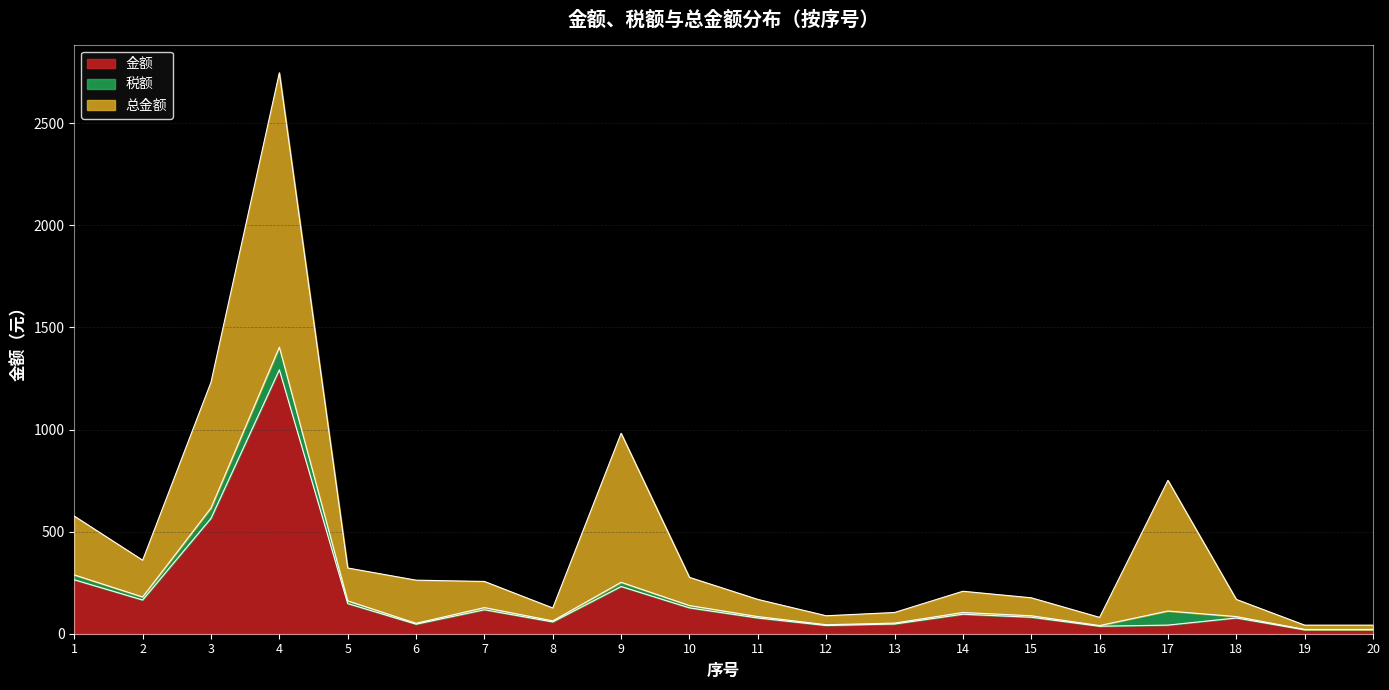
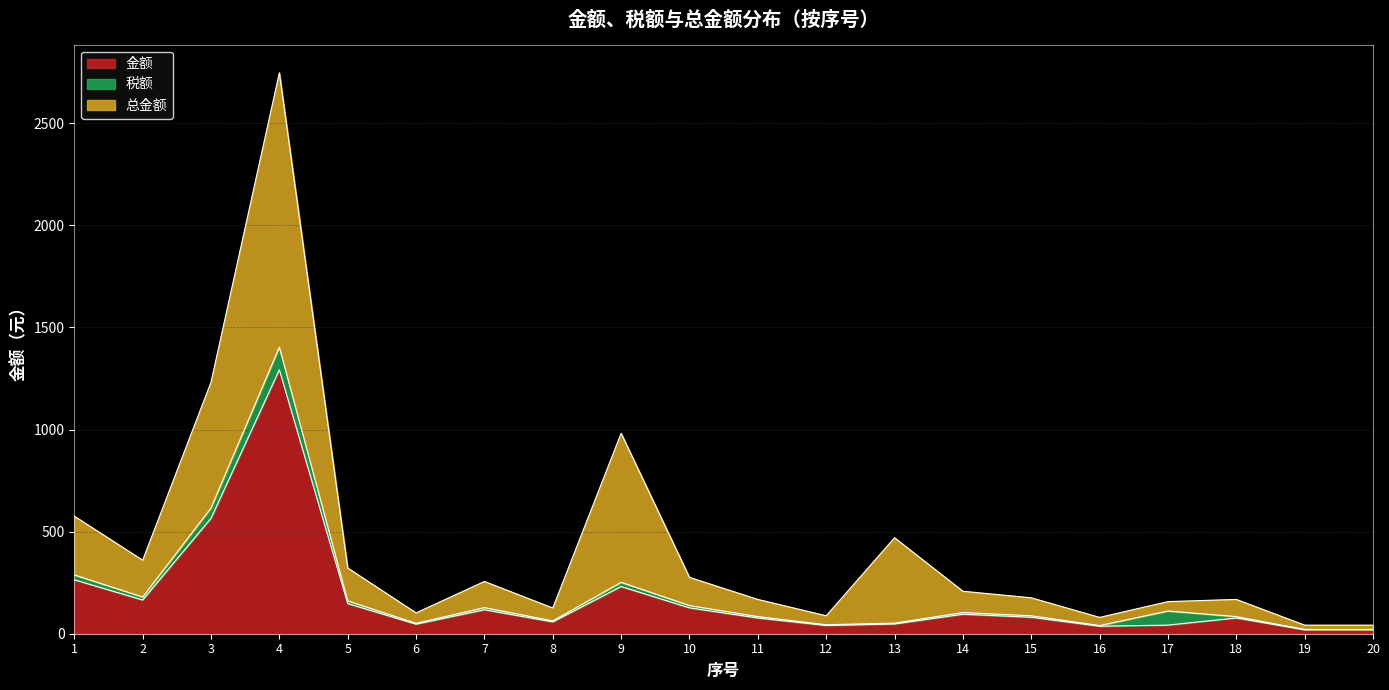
总金额, 6: 210 -> 50
总金额, 13: 50 -> 420
总金额, 17: 640 -> 50
